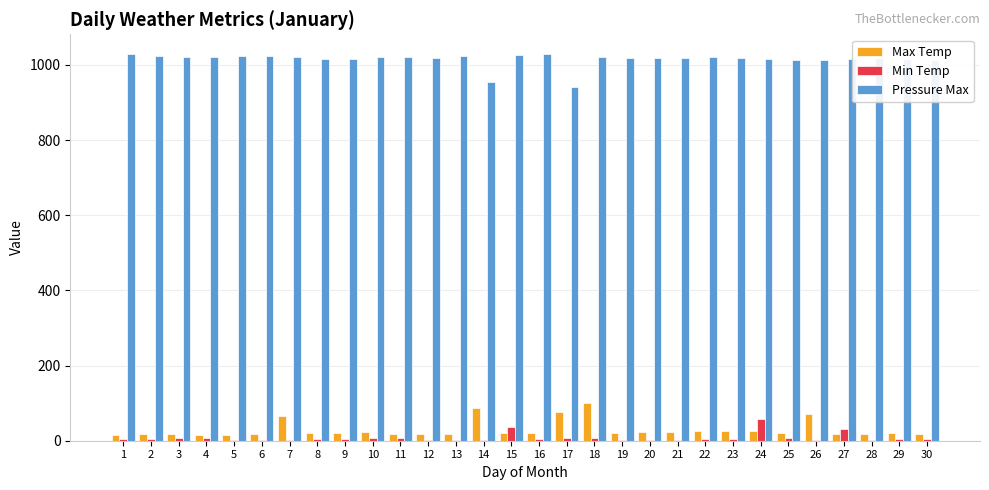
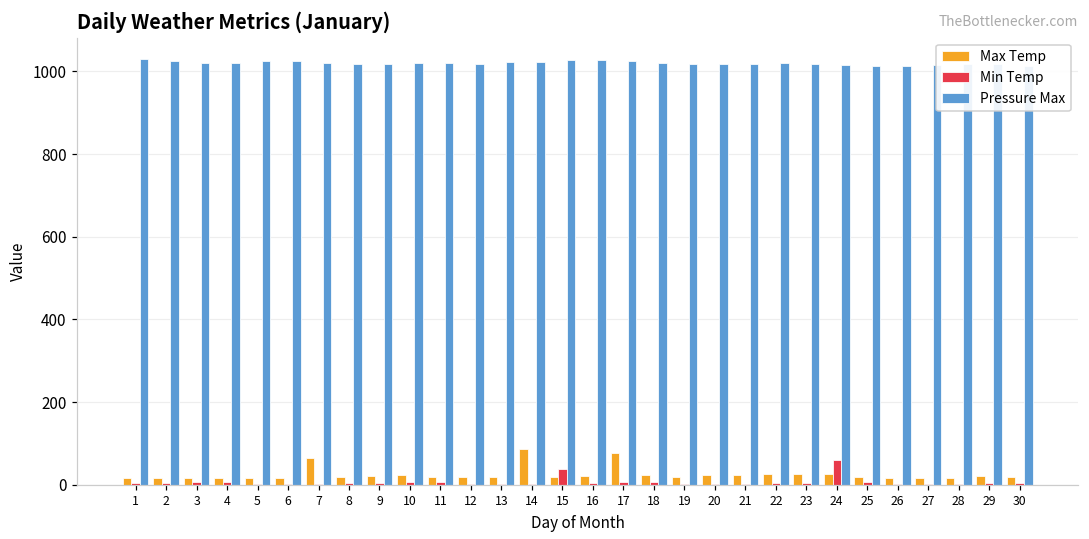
Pressure Max, 14: 960 -> 1020
Pressure Max, 17: 940 -> 1030
Max Temp, 18: 100 -> 20
Max Temp, 26: 70 -> 20
Min Temp, 27: 30 -> 0
